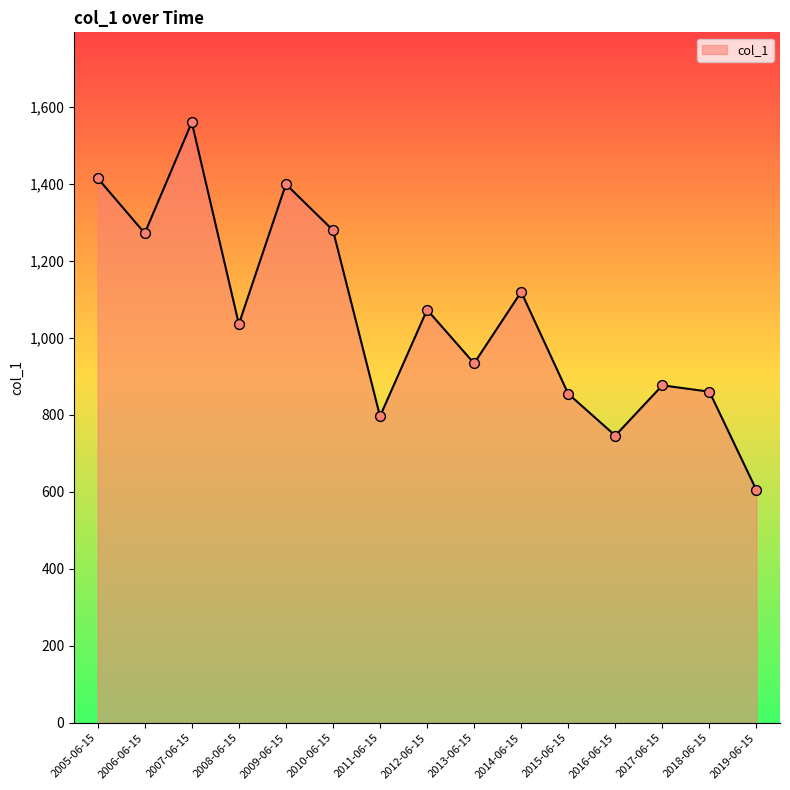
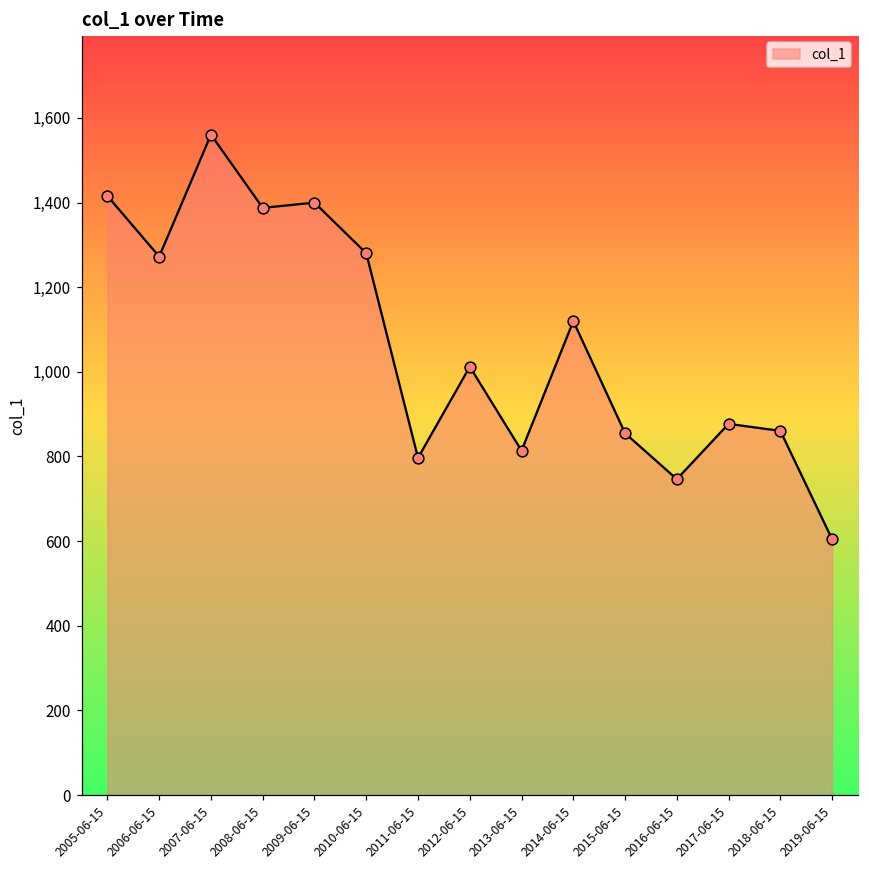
2008-06-15: 1,040 -> 1,390
2012-06-15: 1,070 -> 1,010
2013-06-15: 930 -> 810
